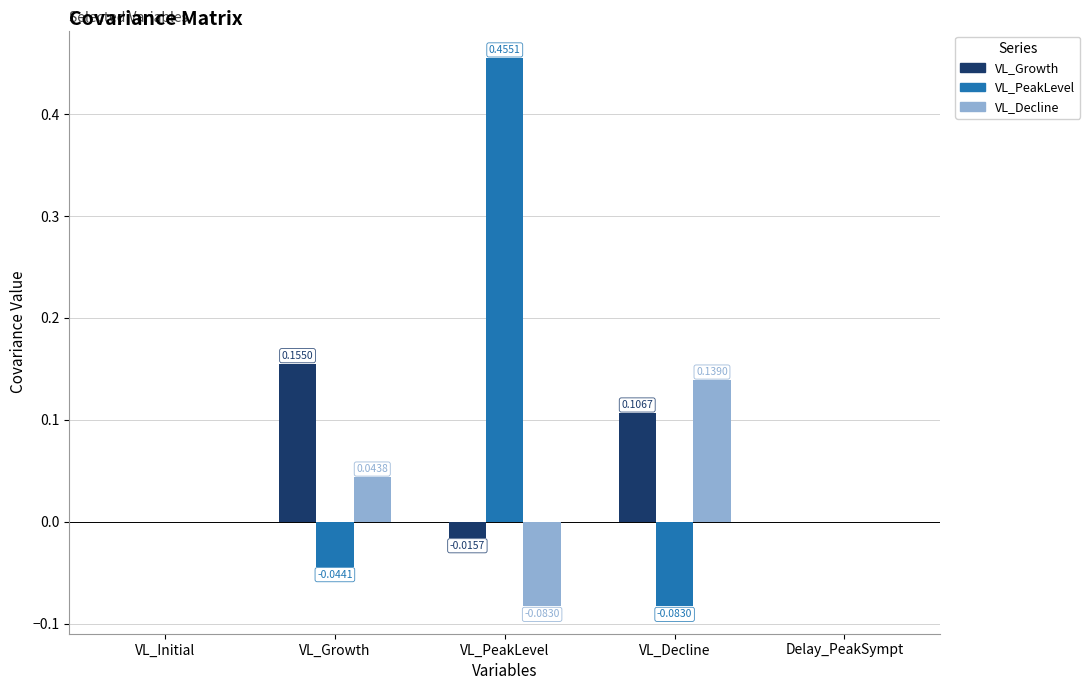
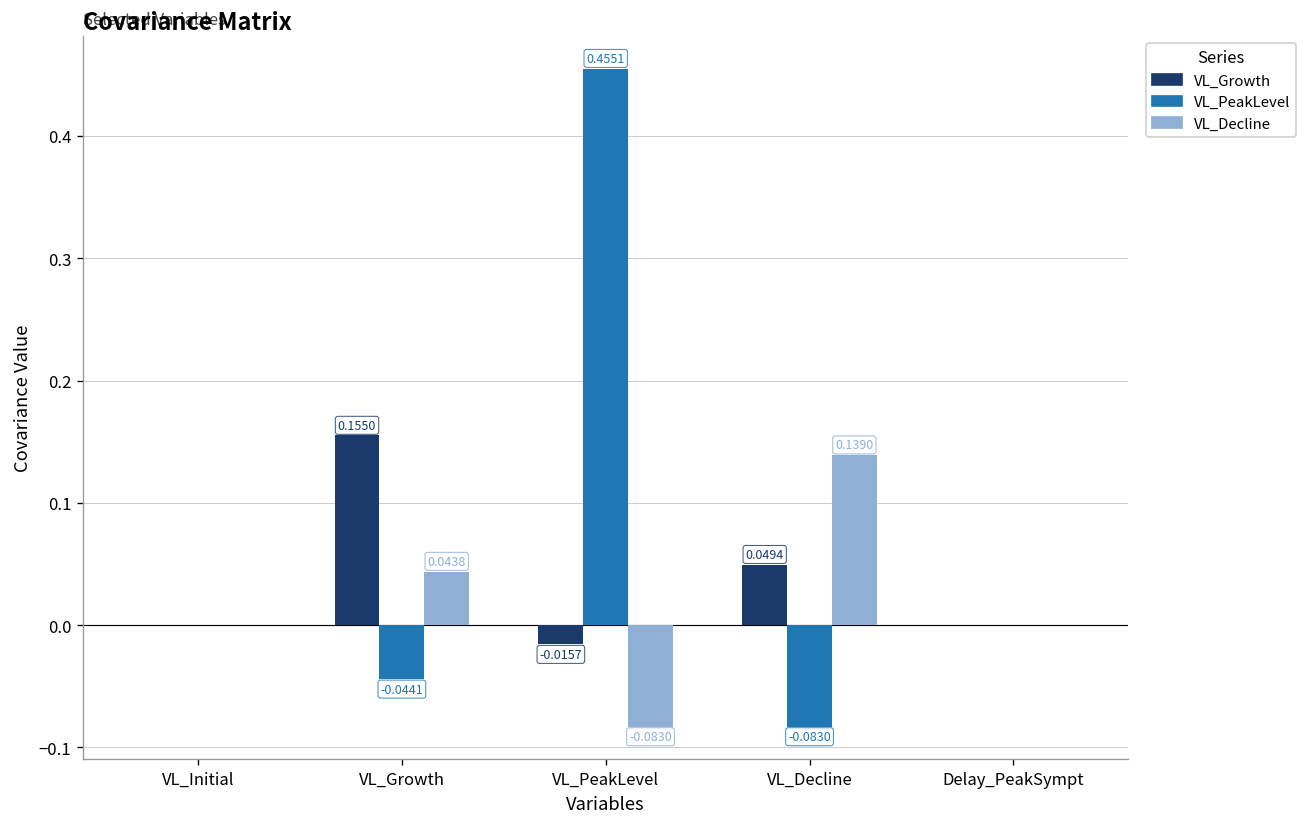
VL_Growth, VL_Decline: 0.1067 -> 0.0494
